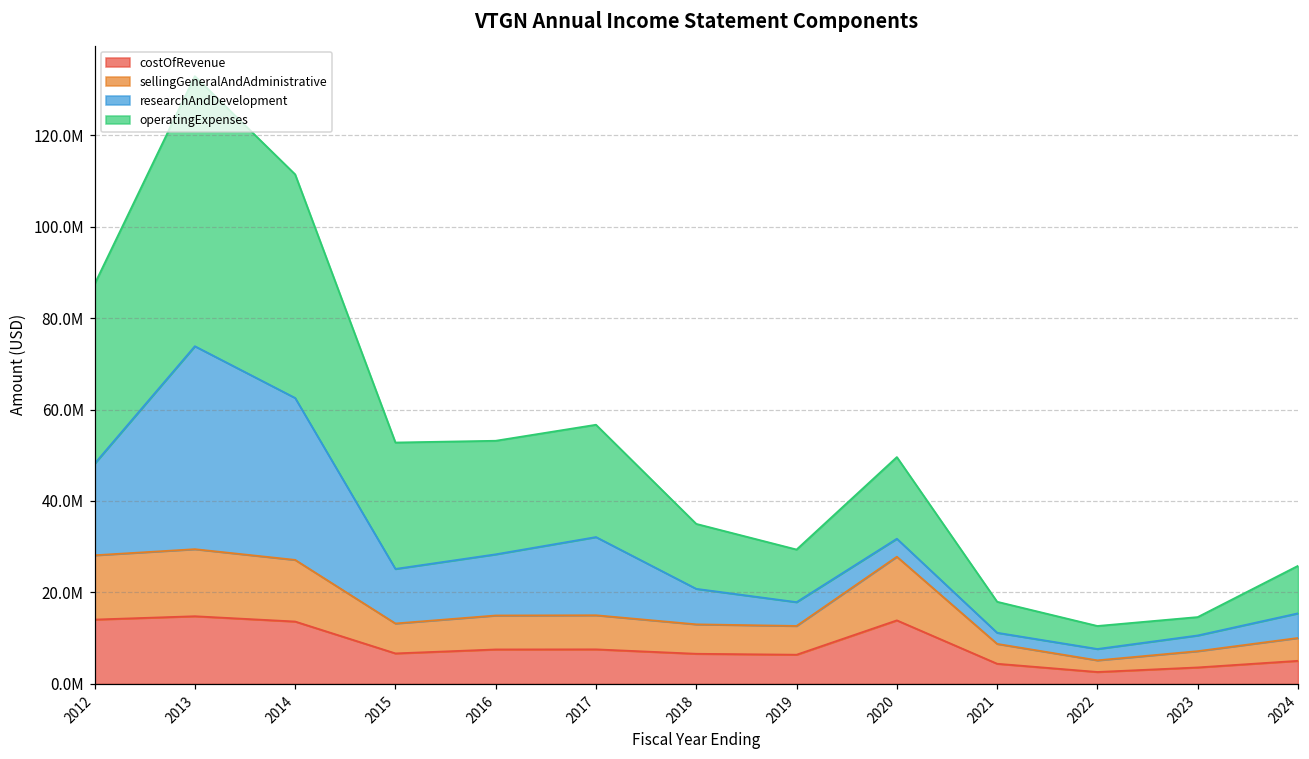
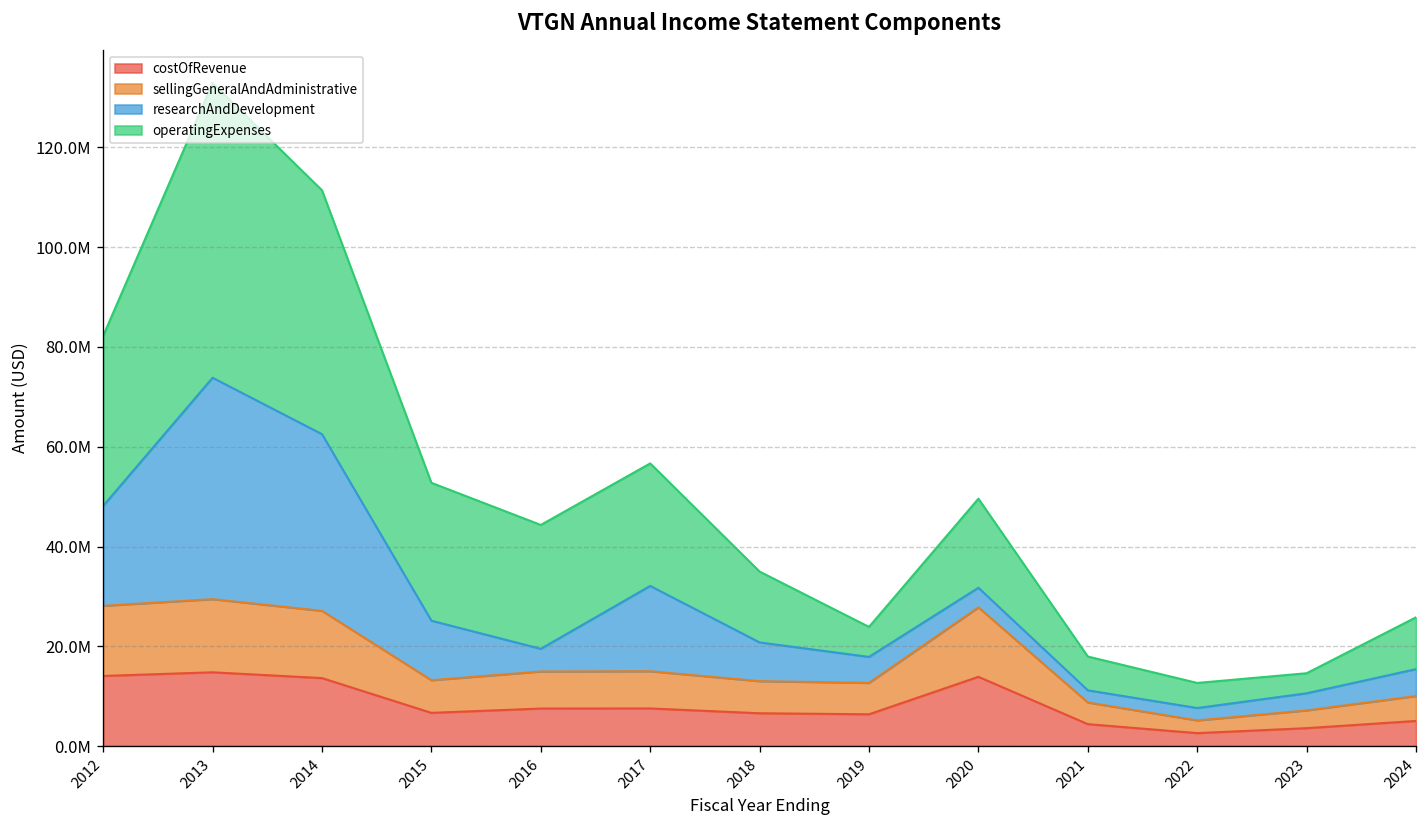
operatingExpenses, 2012: 39000000 -> 34000000
researchAndDevelopment, 2016: 13000000 -> 5000000
operatingExpenses, 2019: 11000000 -> 6000000
